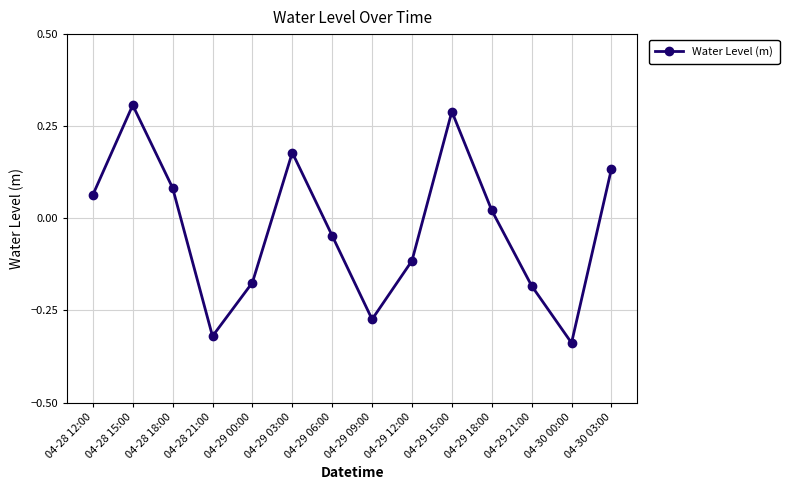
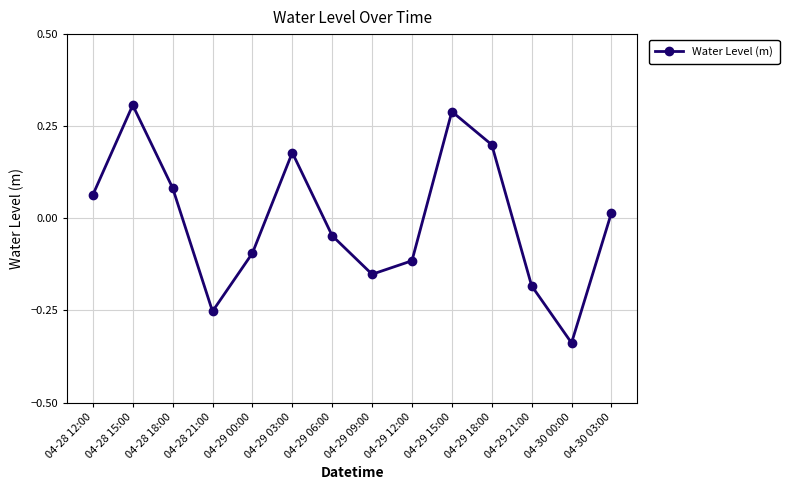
04-28 21:00: -0.32 -> -0.25
04-29 00:00: -0.17 -> -0.09
04-29 09:00: -0.27 -> -0.15
04-29 18:00: 0.02 -> 0.20
04-30 03:00: 0.13 -> 0.02
